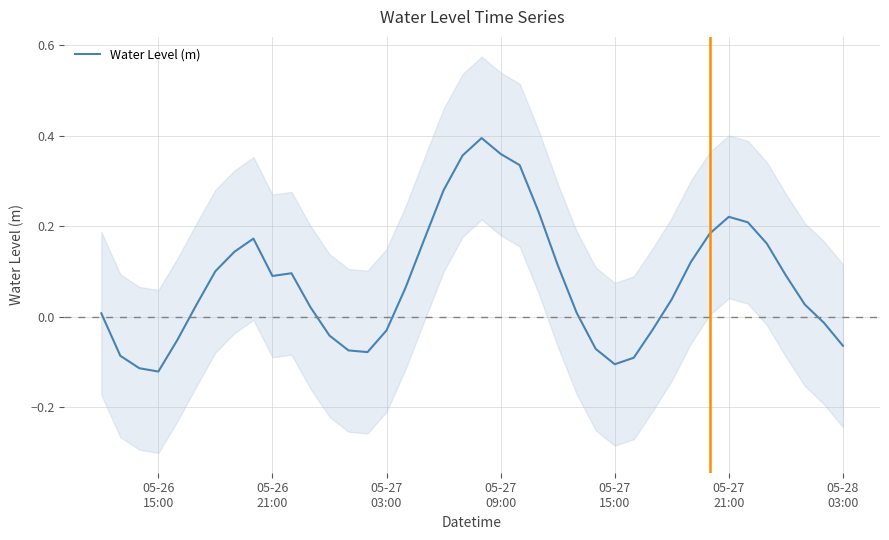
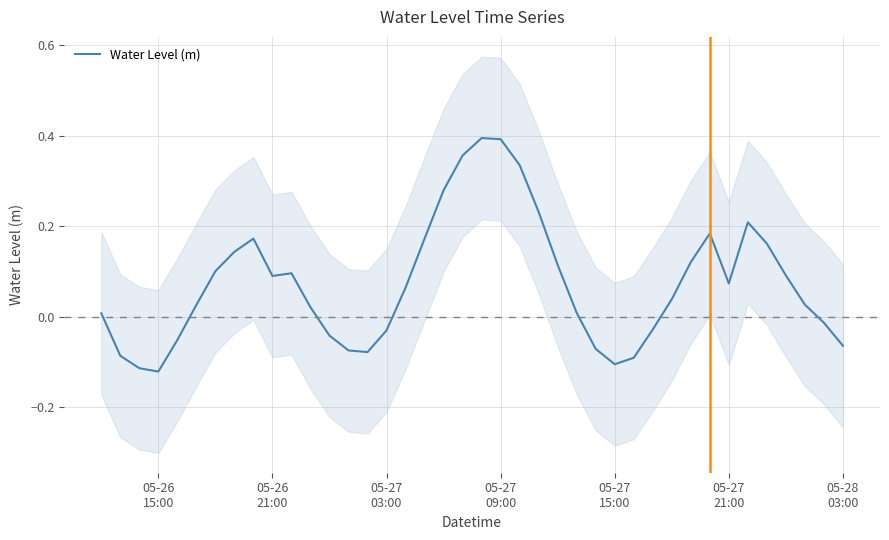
Water Level (m), 05-27 09:00: 0.36 -> 0.39
Water Level (m), 05-27 21:00: 0.22 -> 0.07
